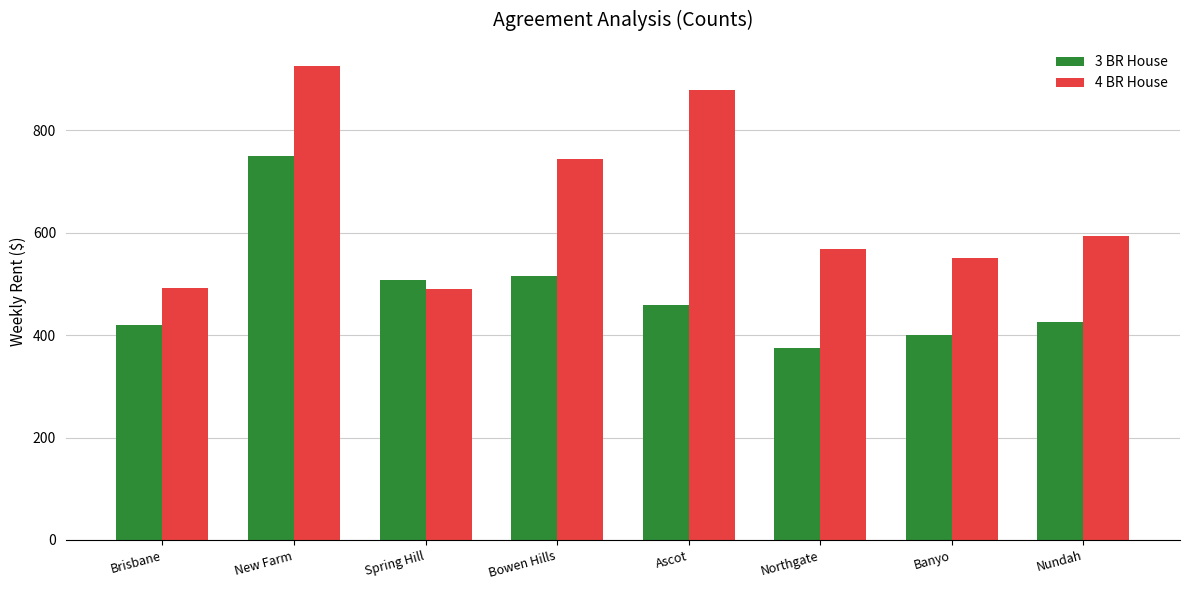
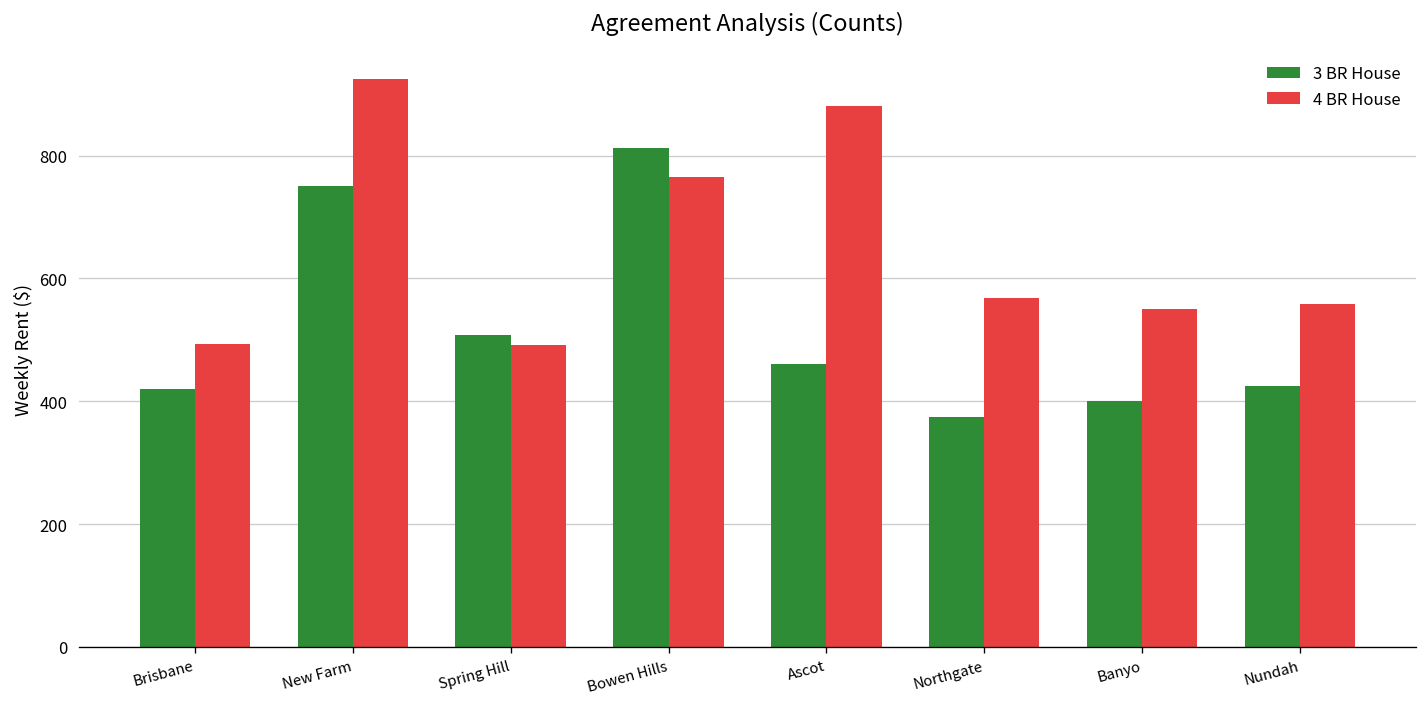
3 BR House, Bowen Hills: 520 -> 810
4 BR House, Bowen Hills: 750 -> 770
4 BR House, Nundah: 590 -> 560
